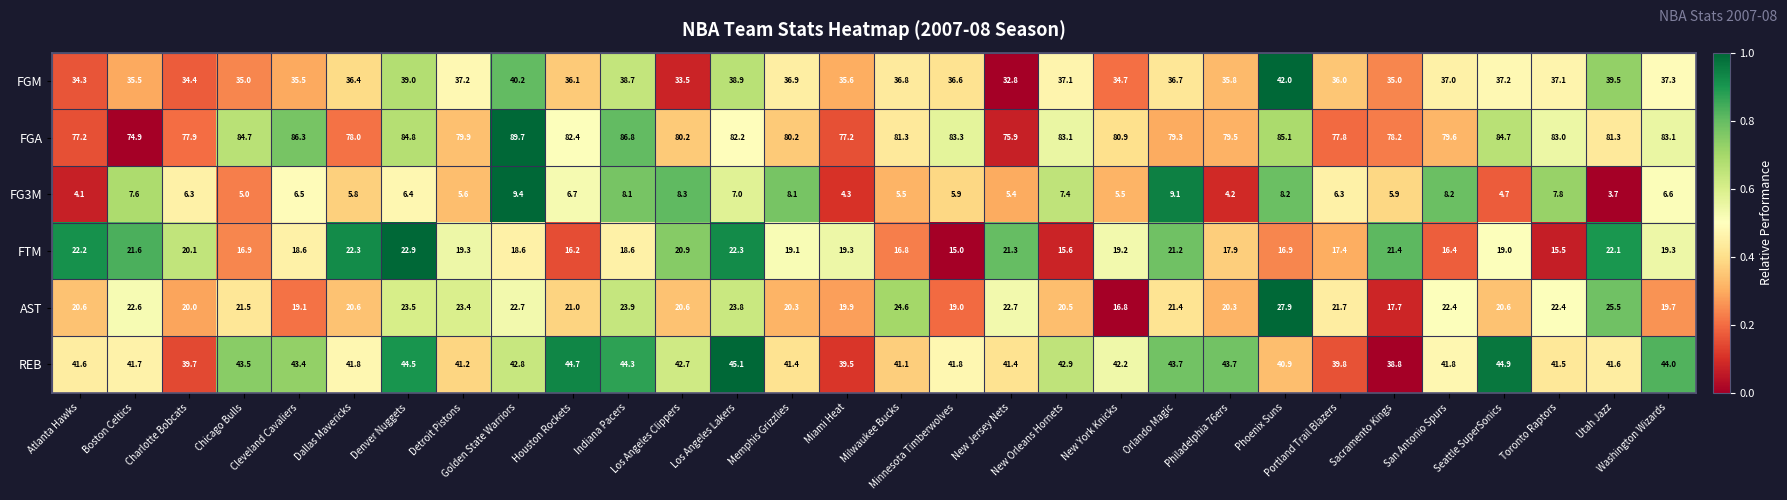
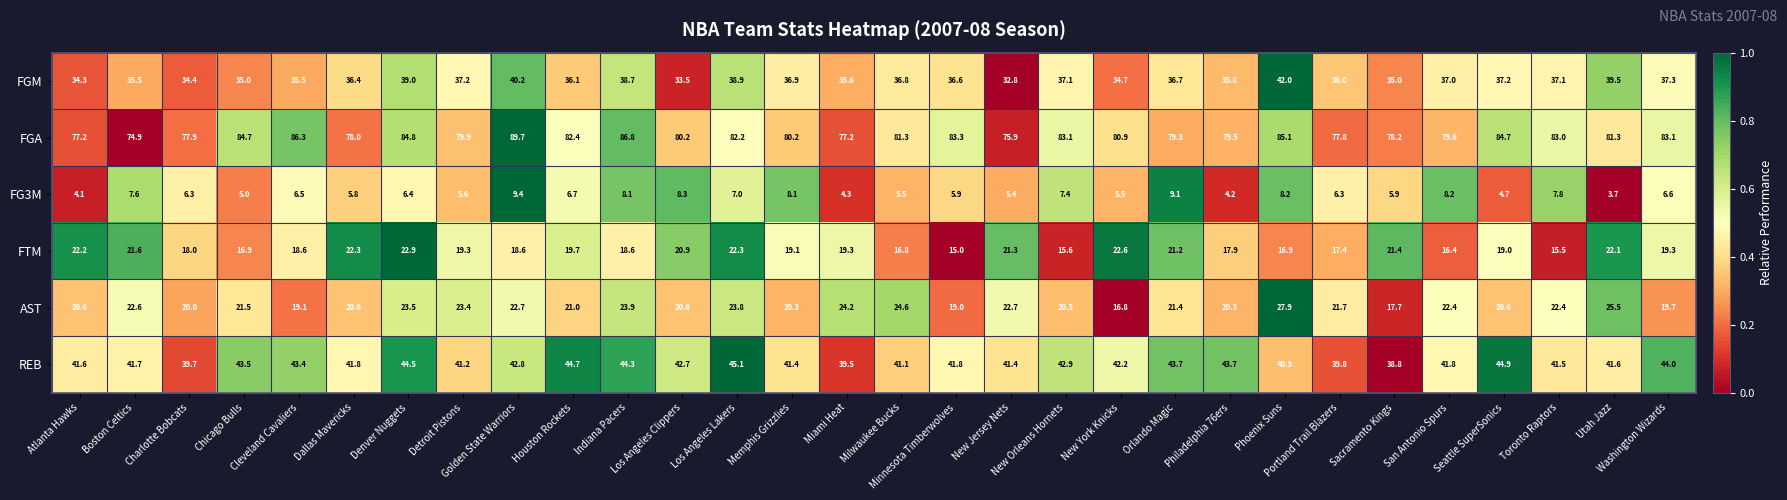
FTM, Charlotte Bobcats: 20.1 -> 18.0
FTM, Houston Rockets: 16.2 -> 19.7
FTM, New York Knicks: 19.2 -> 22.6
AST, Miami Heat: 19.9 -> 24.2
